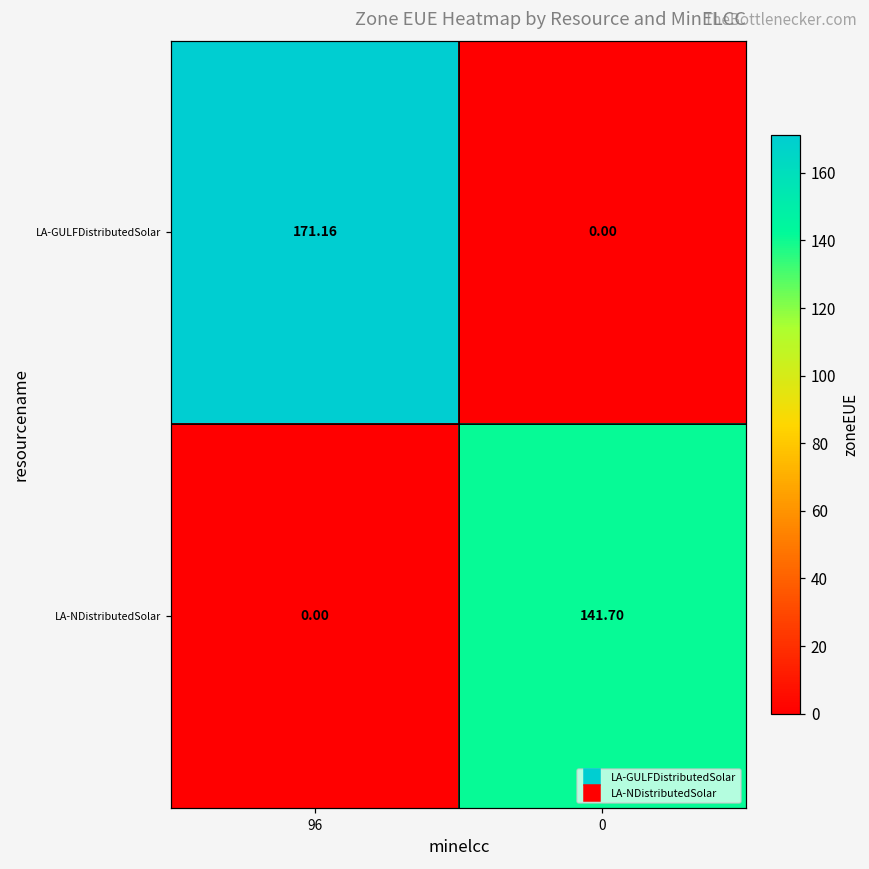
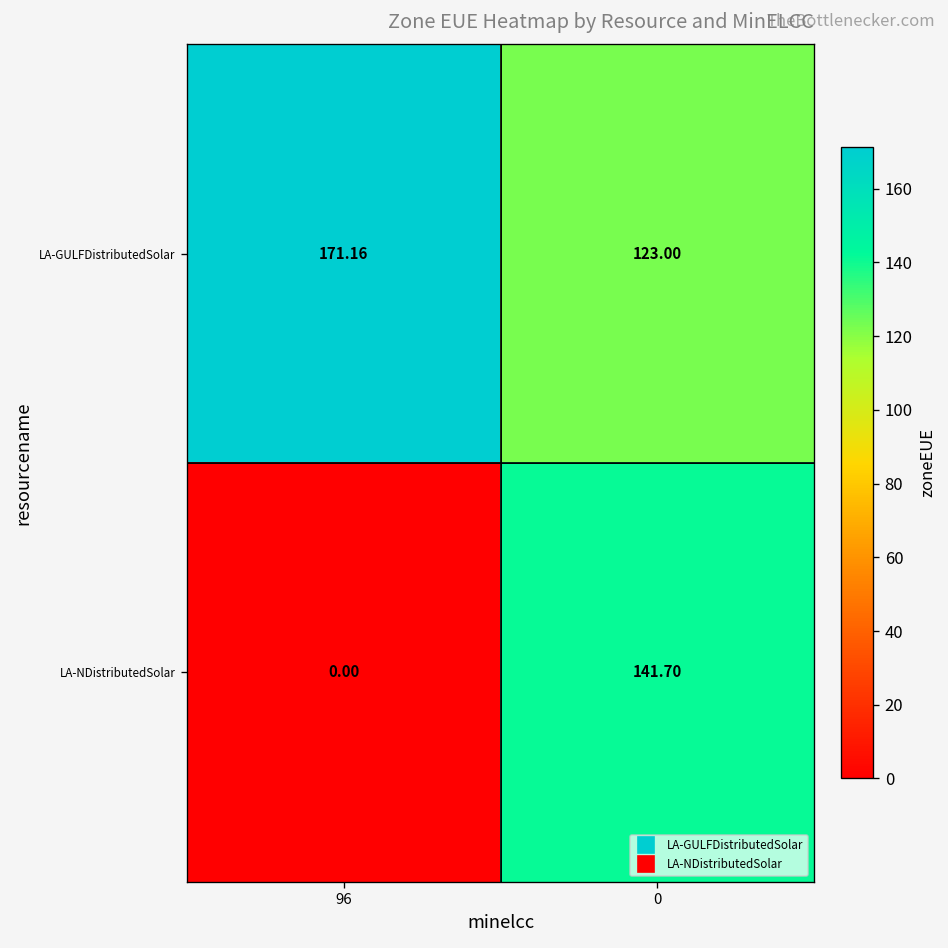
LA-GULFDistributedSolar, 0: 0.00 -> 123.00
